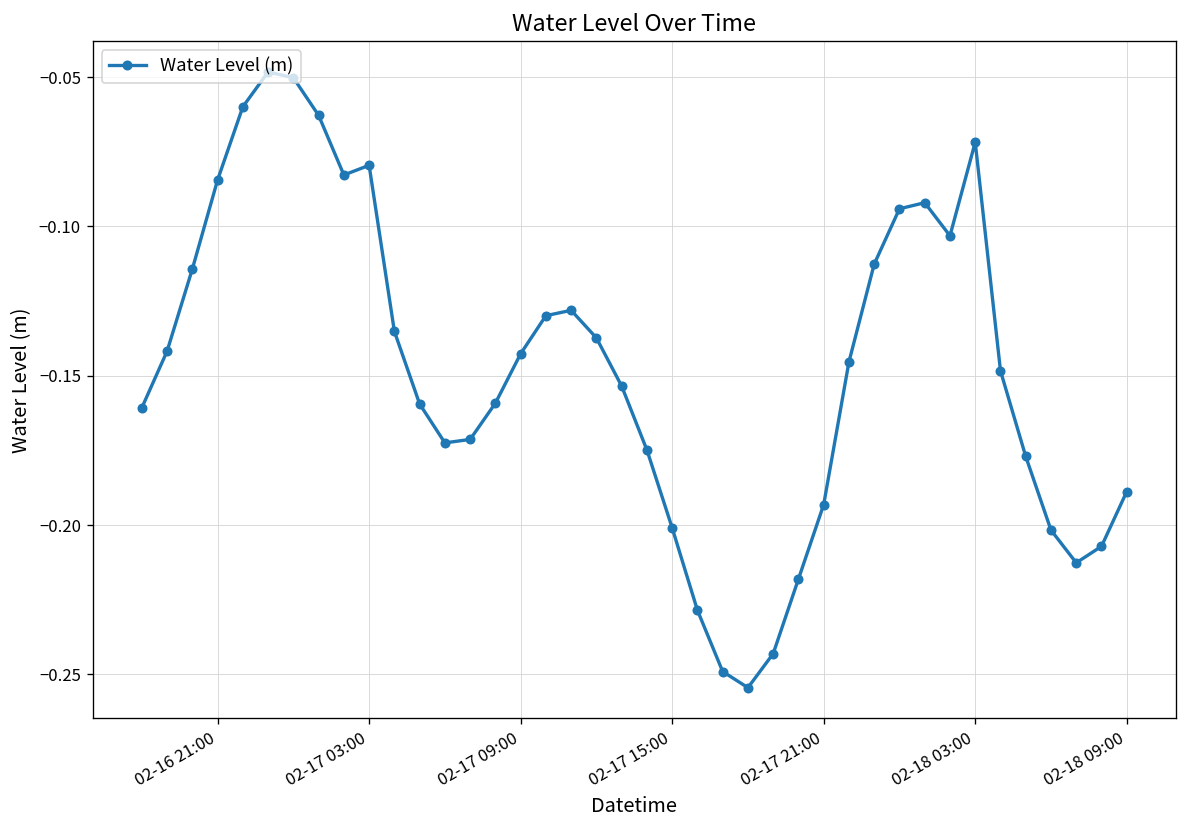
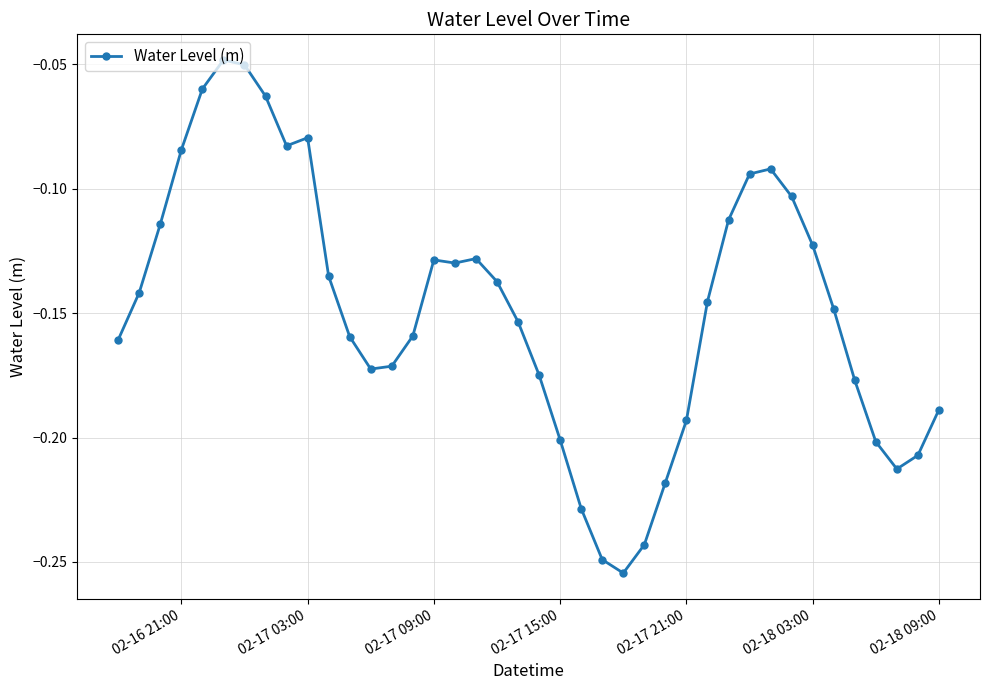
02-17 09:00: -0.143 -> -0.129
02-18 03:00: -0.072 -> -0.123
